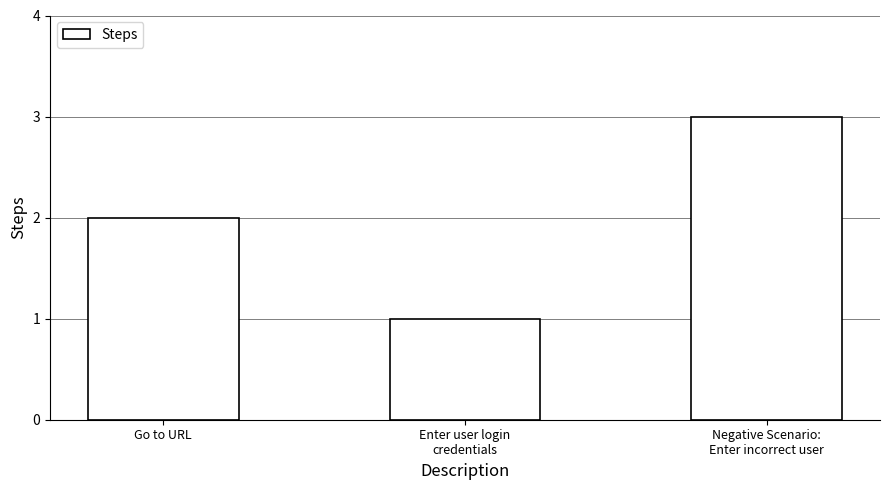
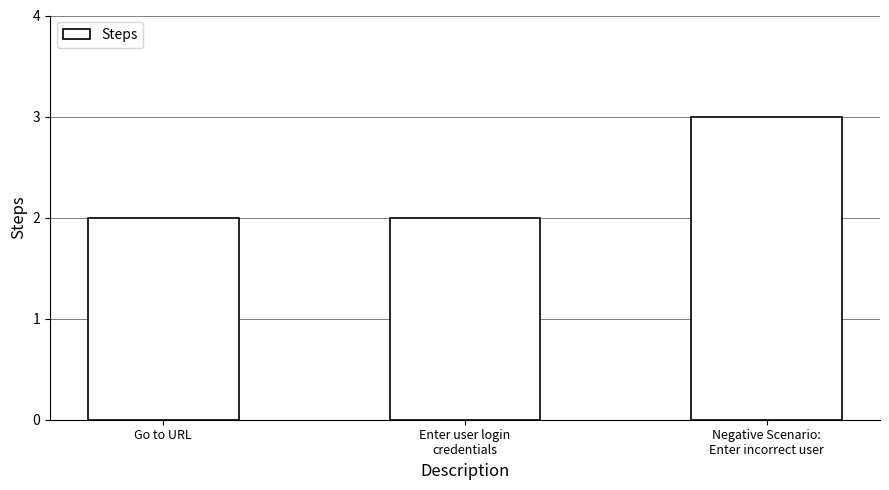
Enter user login credentials: 1 -> 2
